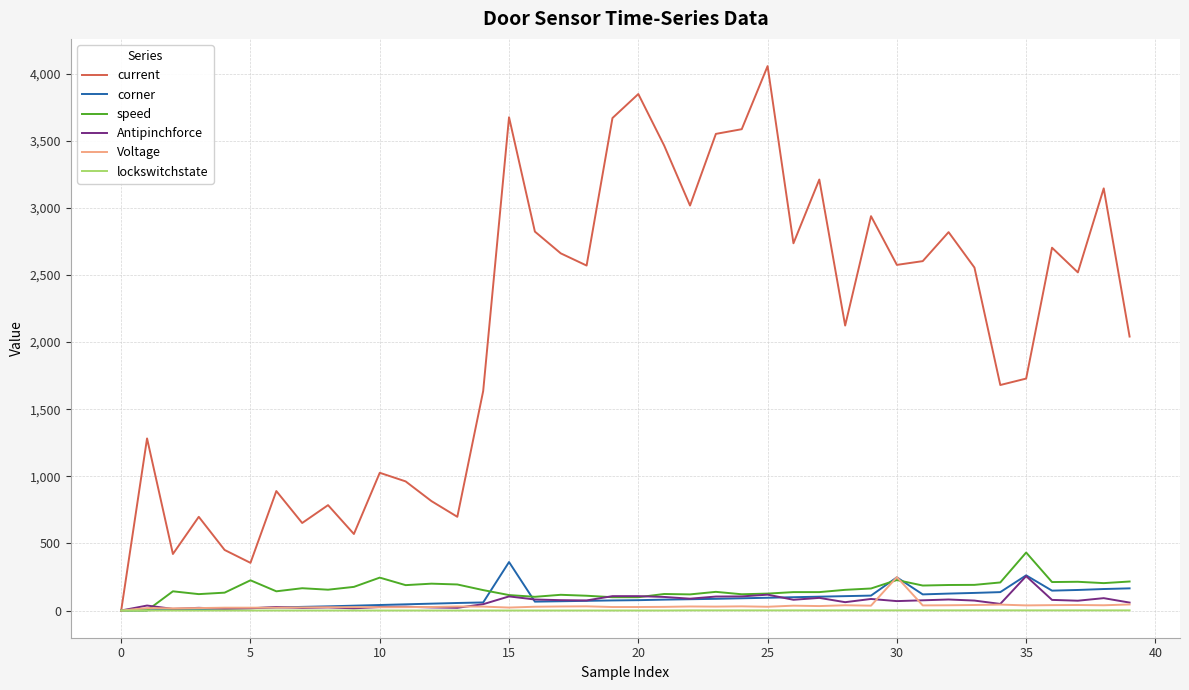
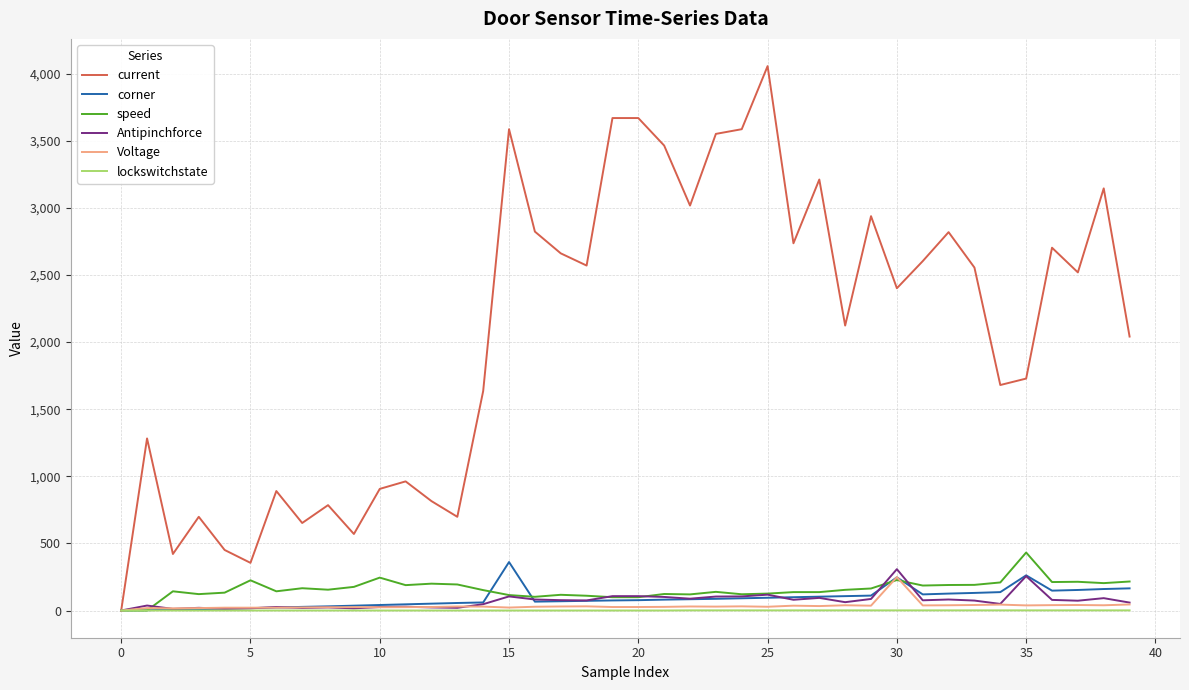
current, 10: 1,030 -> 910
current, 15: 3,680 -> 3,590
current, 20: 3,850 -> 3,670
current, 30: 2,580 -> 2,400
Antipinchforce, 30: 70 -> 310
